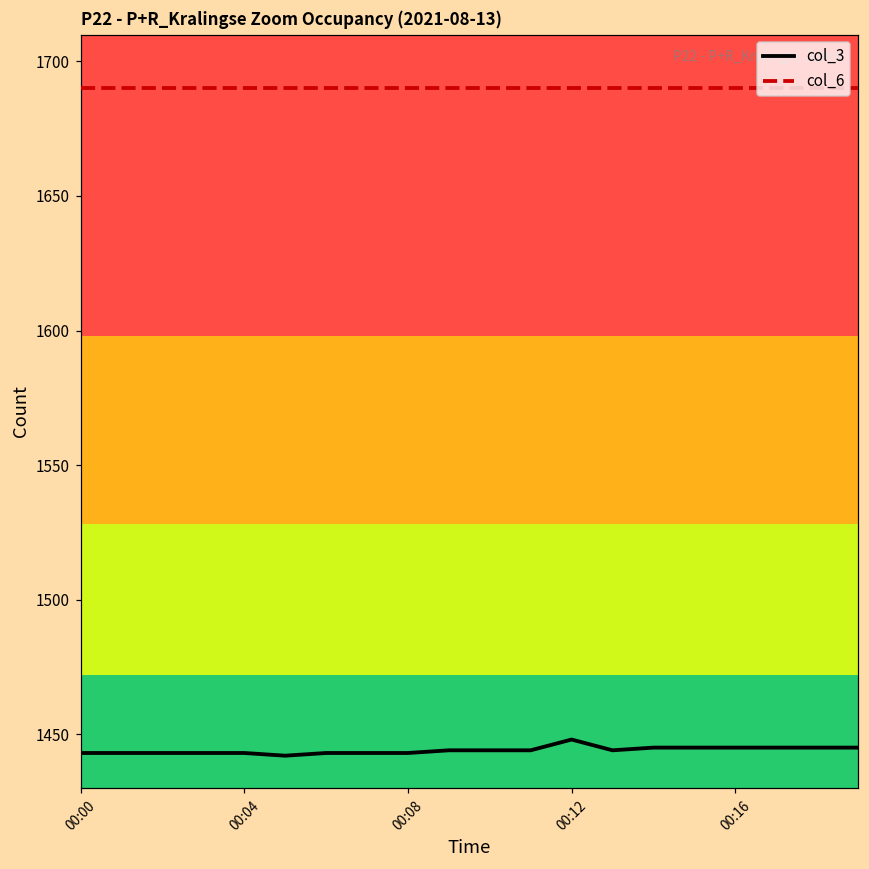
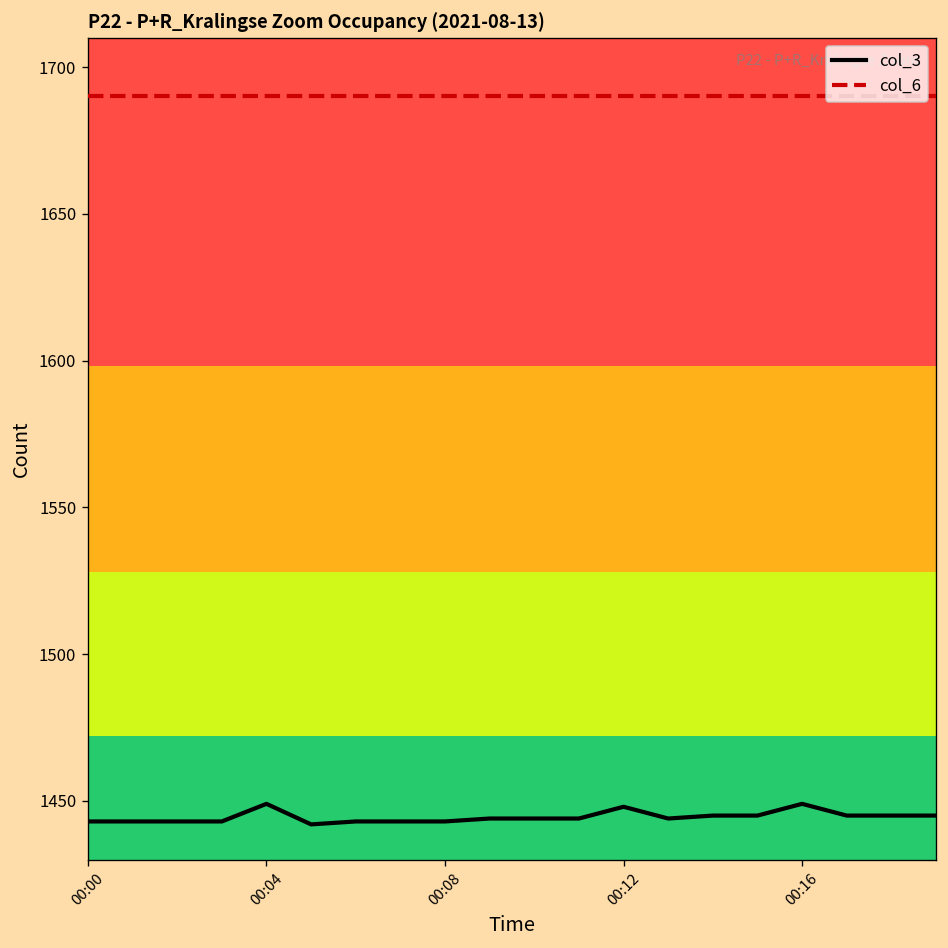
col_3, 00:04: 1443 -> 1449
col_3, 00:16: 1445 -> 1449
